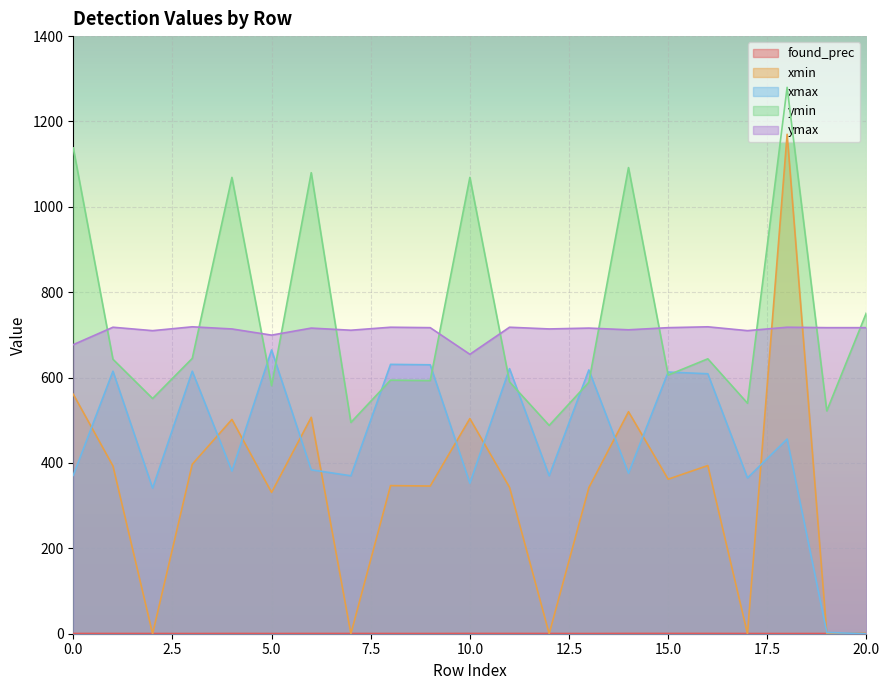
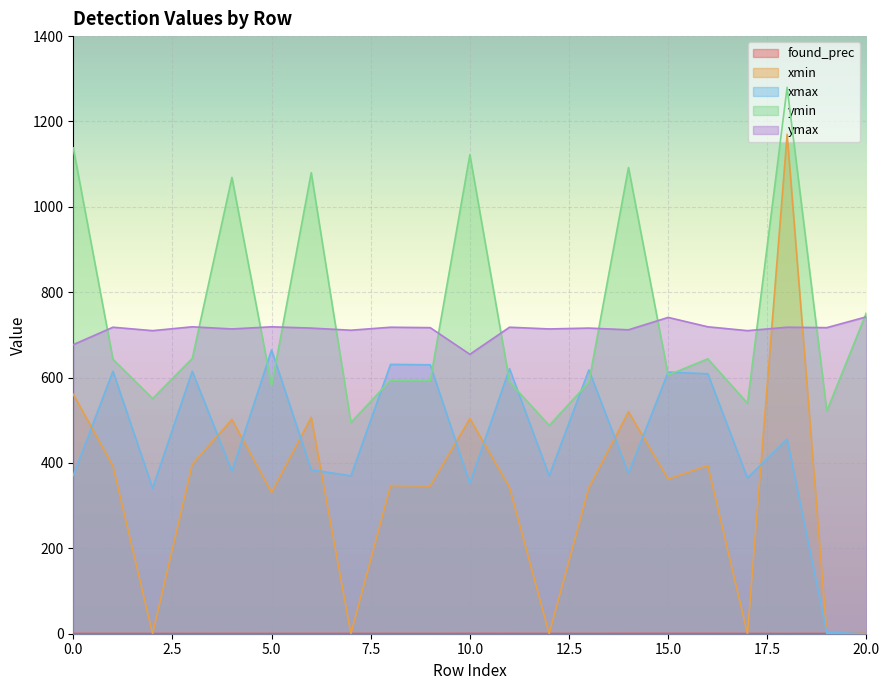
ymax, 5.0: 700 -> 720
ymin, 10.0: 1070 -> 1120
ymax, 15.0: 720 -> 740
ymax, 20.0: 720 -> 740
